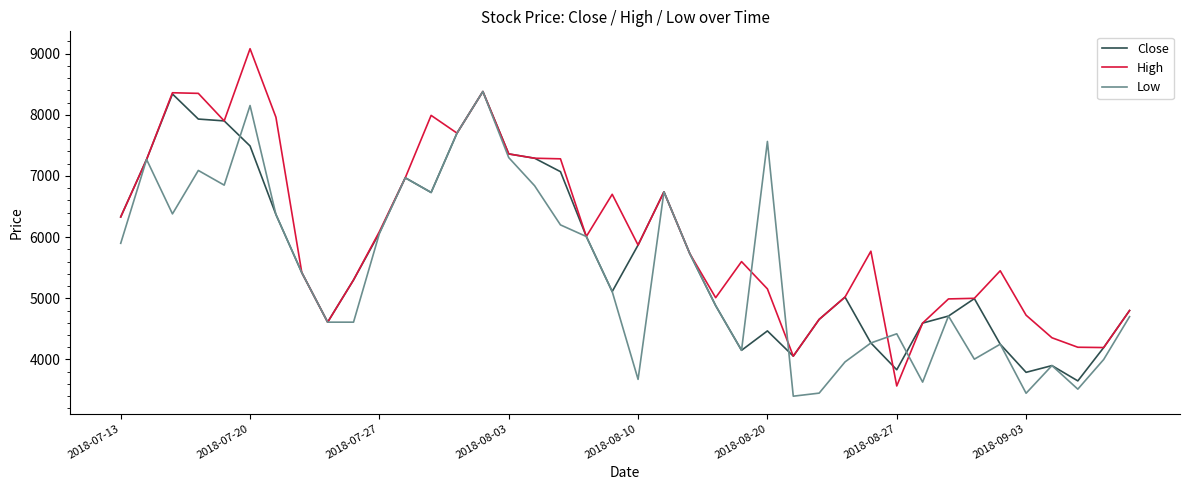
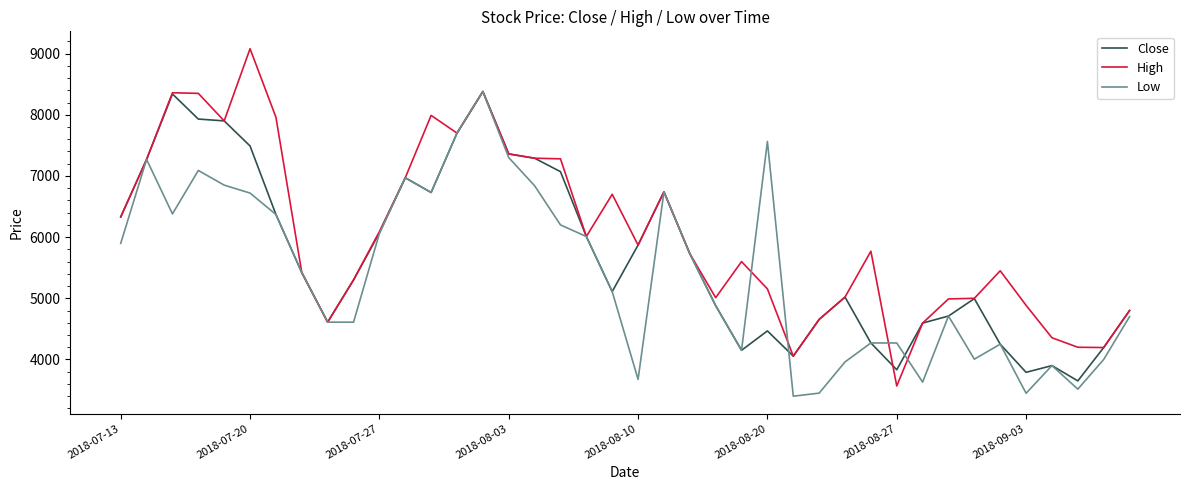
Low, 2018-07-20: 8200 -> 6700
Low, 2018-08-27: 4400 -> 4300
High, 2018-09-03: 4700 -> 4900
